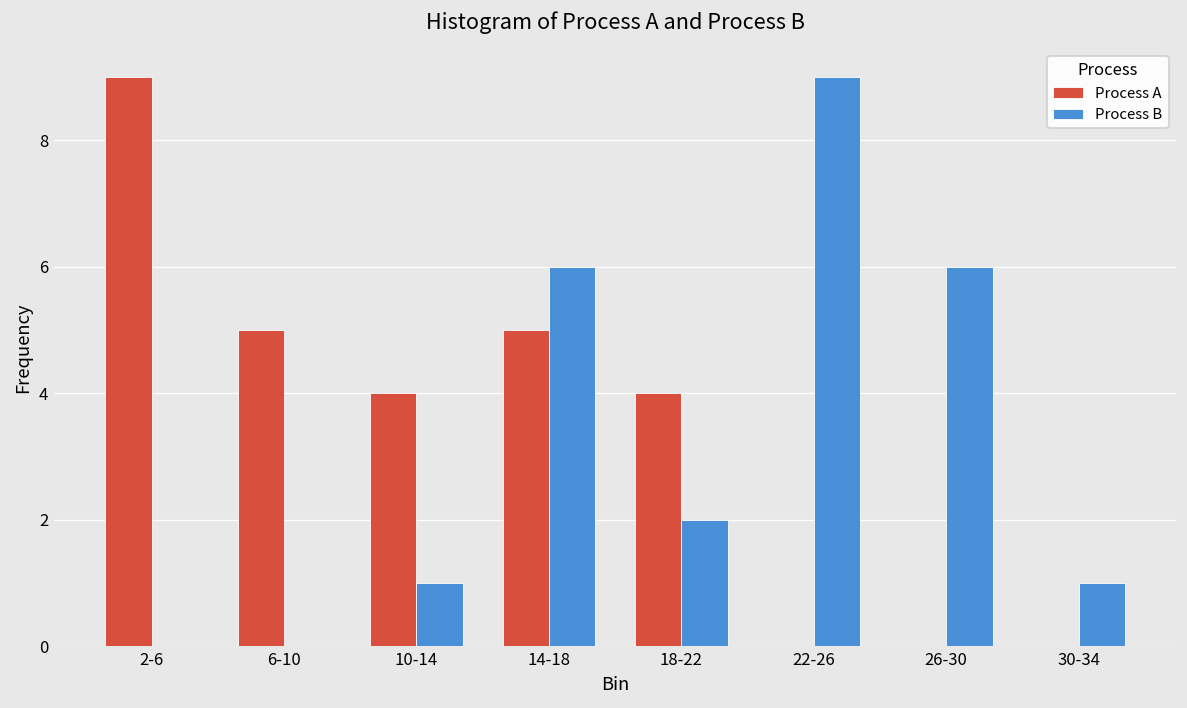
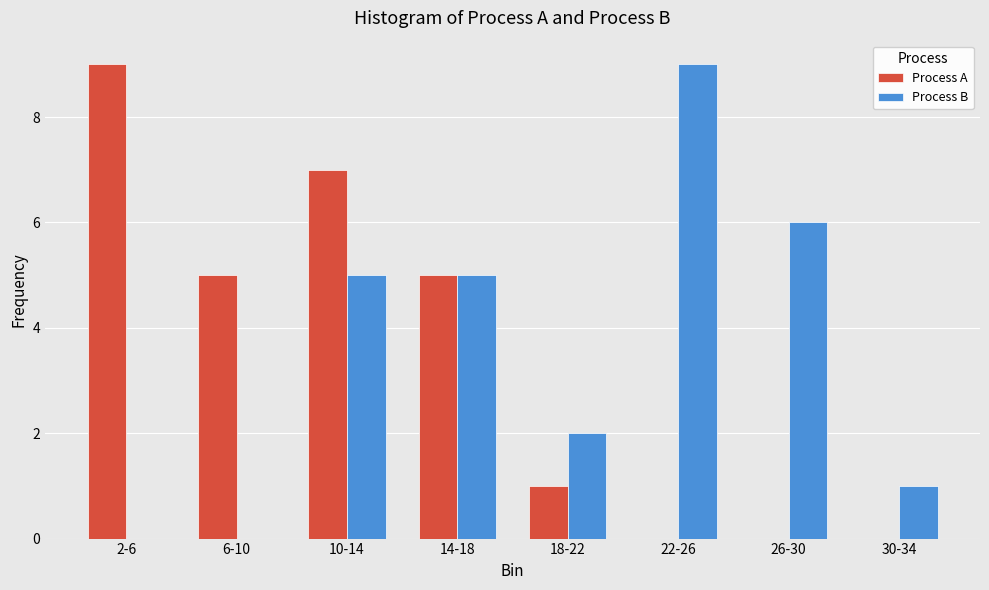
Process A, 10-14: 4 -> 7
Process B, 10-14: 1 -> 5
Process B, 14-18: 6 -> 5
Process A, 18-22: 4 -> 1
